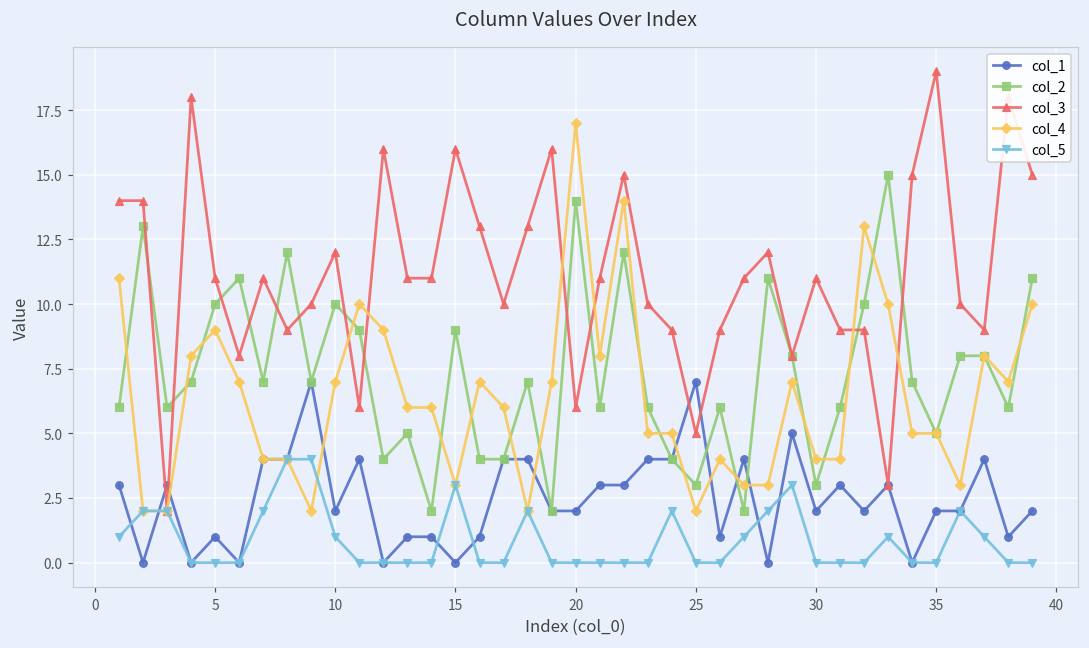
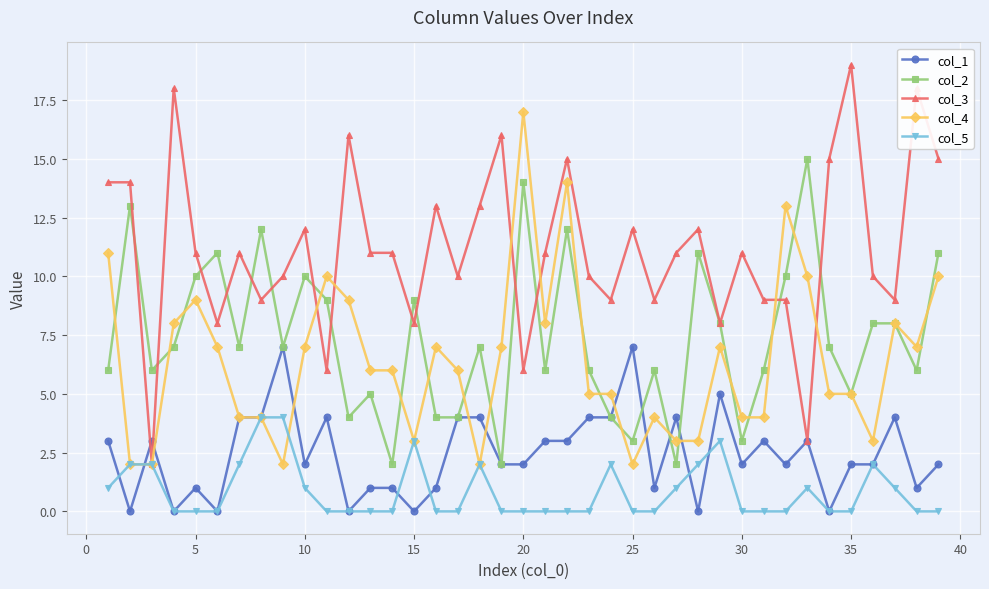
col_3, 15: 16 -> 8
col_3, 25: 5 -> 12
